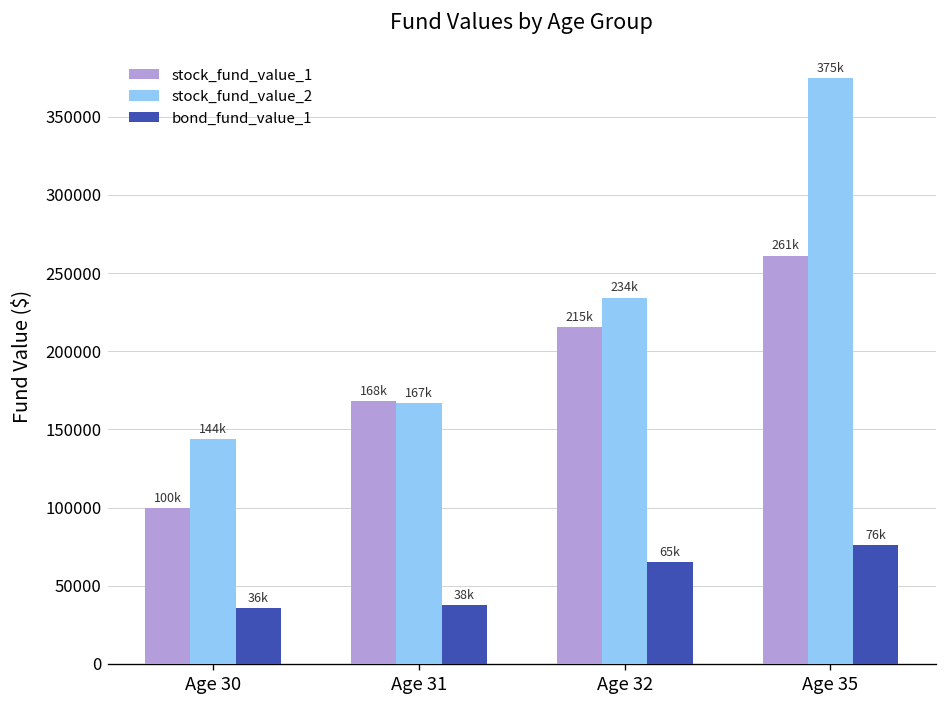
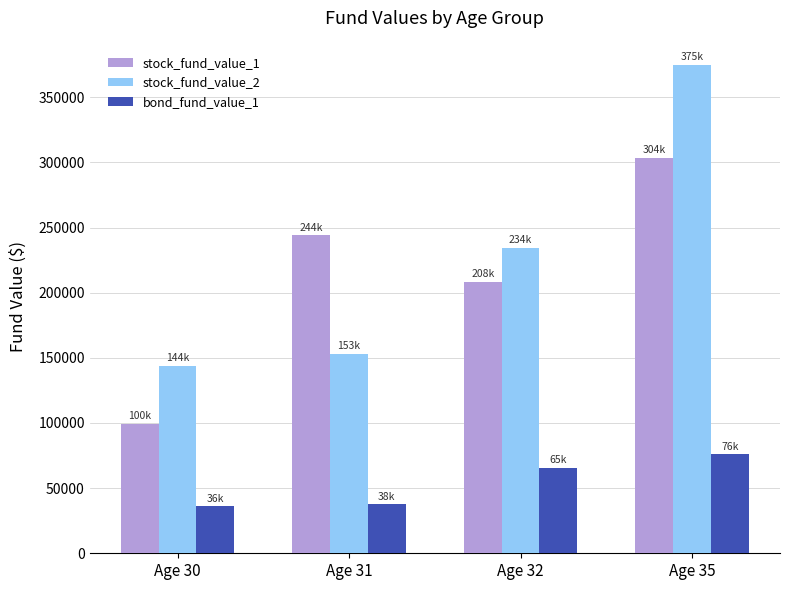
stock_fund_value_1, Age 31: 168k -> 244k
stock_fund_value_2, Age 31: 167k -> 153k
stock_fund_value_1, Age 32: 215k -> 208k
stock_fund_value_1, Age 35: 261k -> 304k
